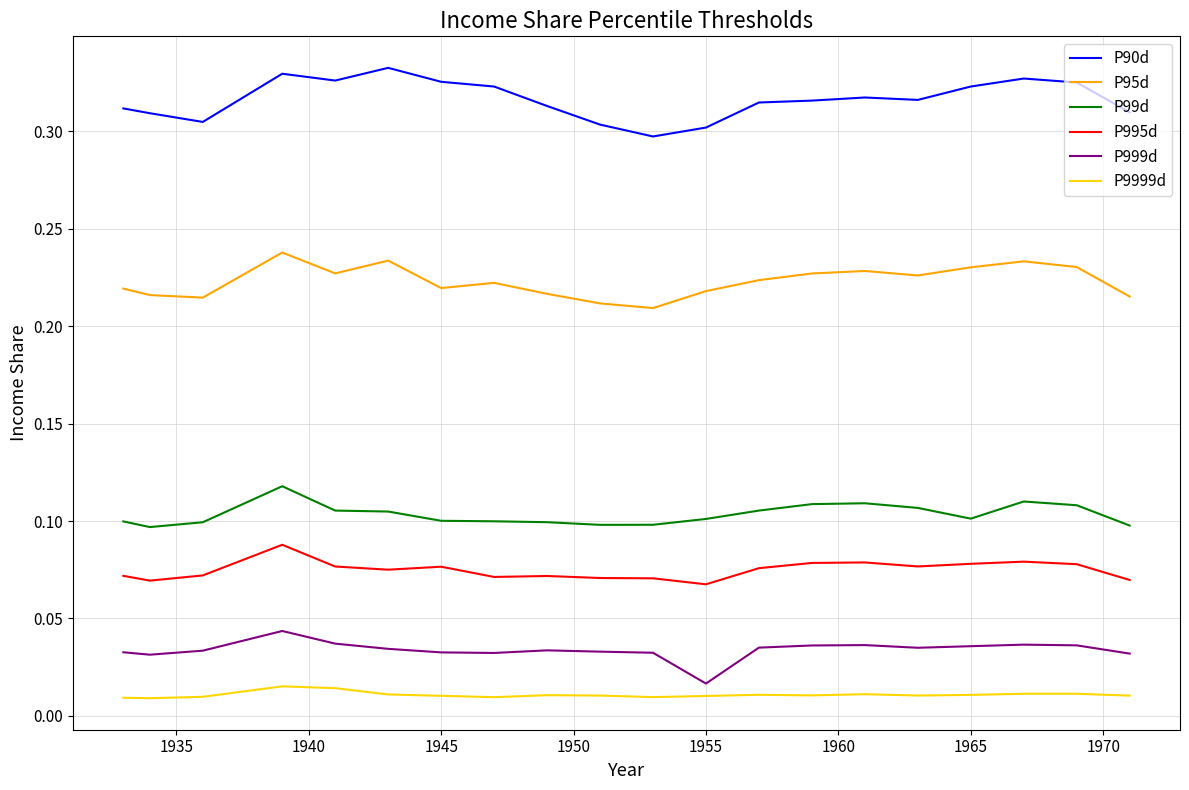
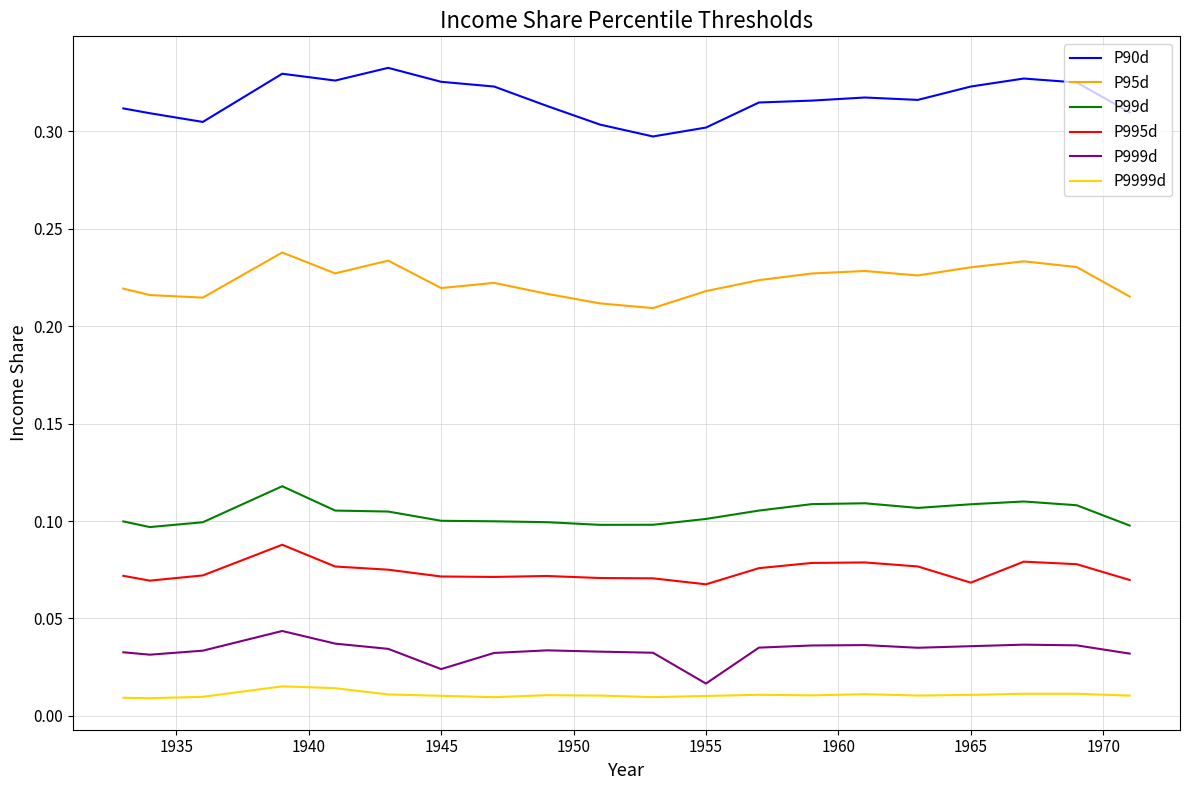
P995d, 1945: 0.077 -> 0.072
P999d, 1945: 0.033 -> 0.024
P99d, 1965: 0.101 -> 0.109
P995d, 1965: 0.078 -> 0.068
